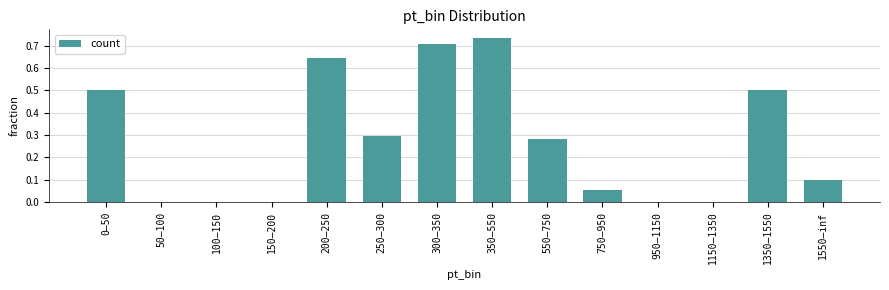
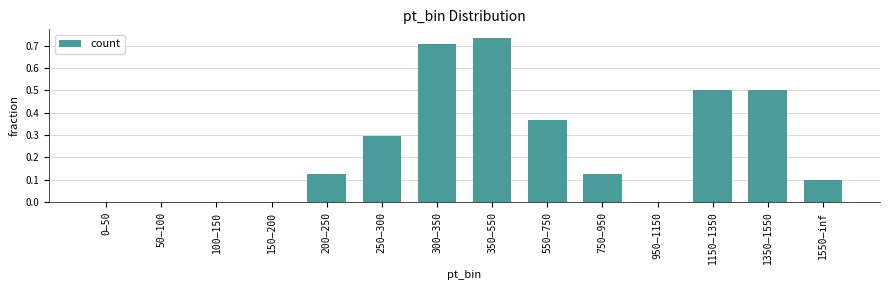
0–50: 0.5 -> 0.0
200–250: 0.64 -> 0.12
550–750: 0.28 -> 0.37
750–950: 0.05 -> 0.12
1150–1350: 0.0 -> 0.5
